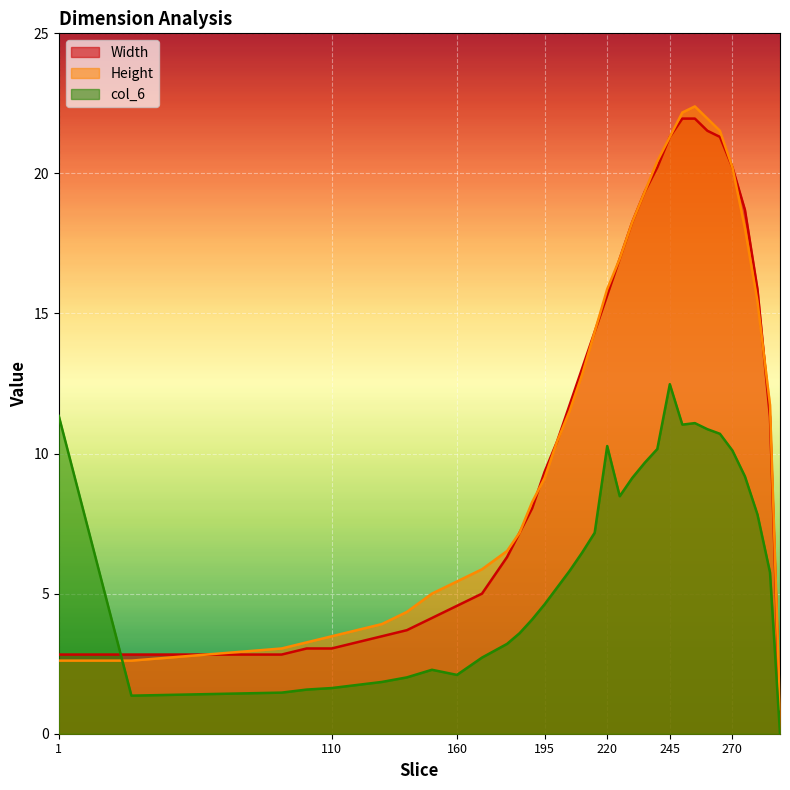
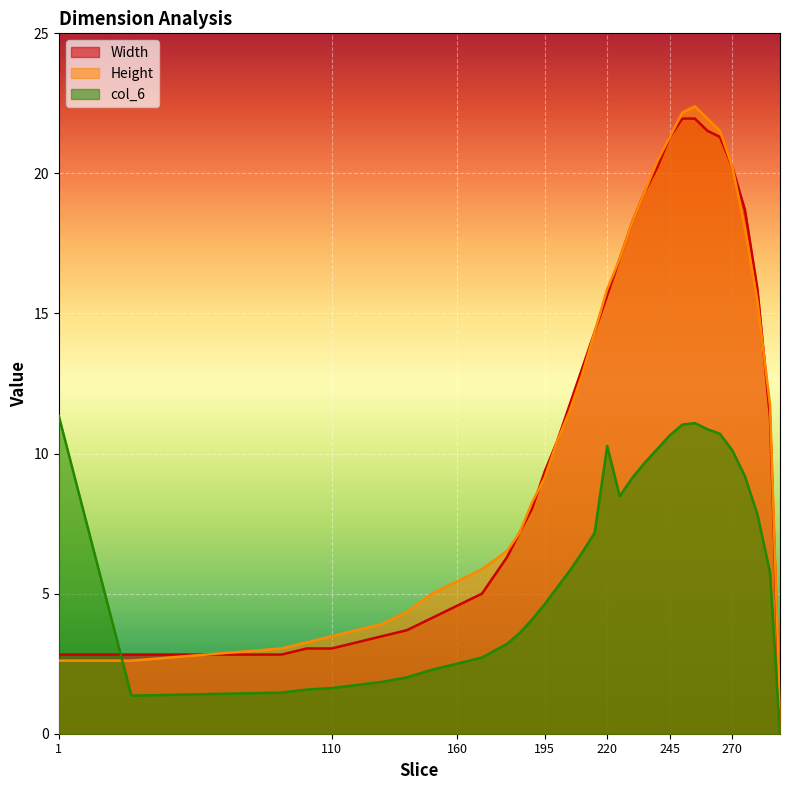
col_6, 160: 2.1 -> 2.5
col_6, 245: 12.5 -> 10.7
